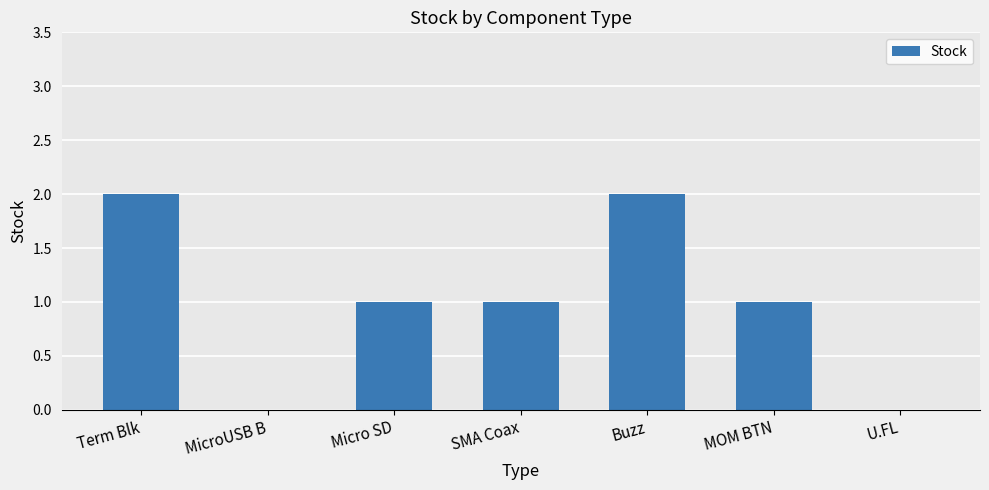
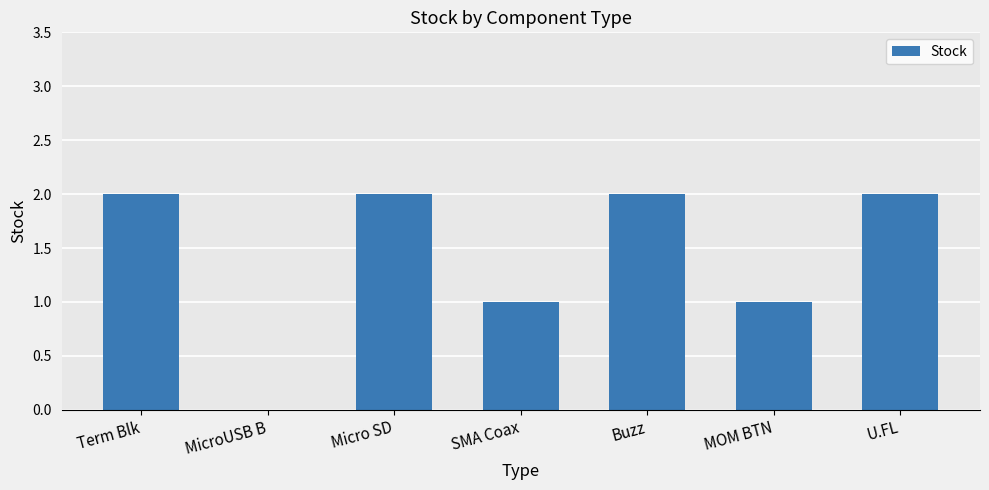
Micro SD: 1 -> 2
U.FL: 0 -> 2
